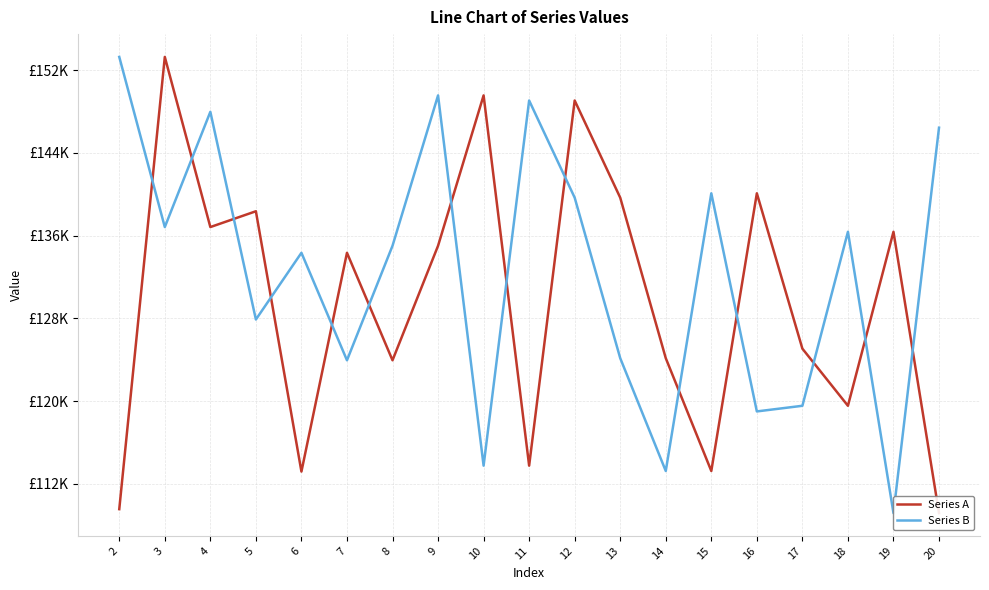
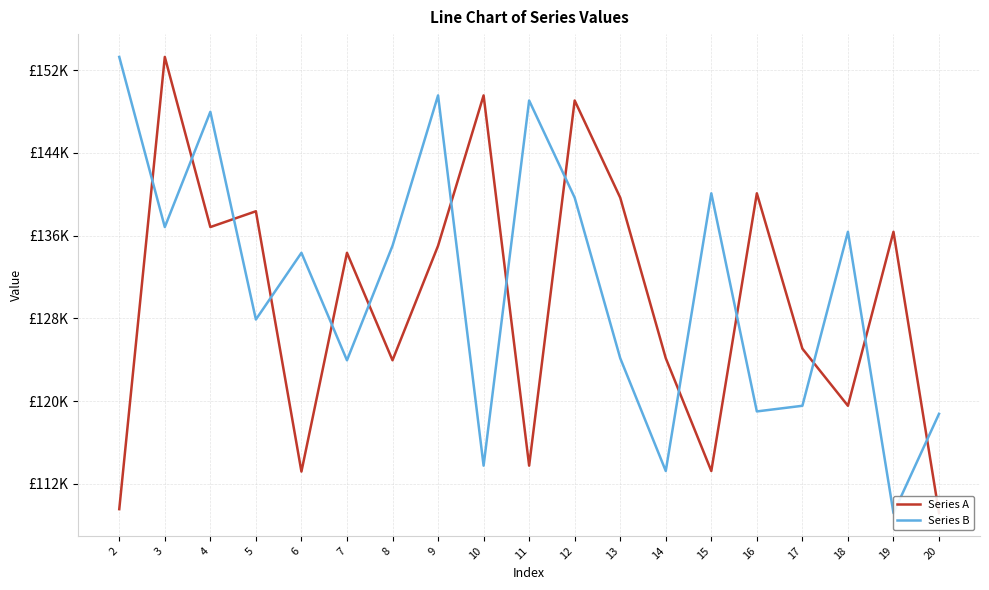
Series B, 20: £146400 -> £118800
